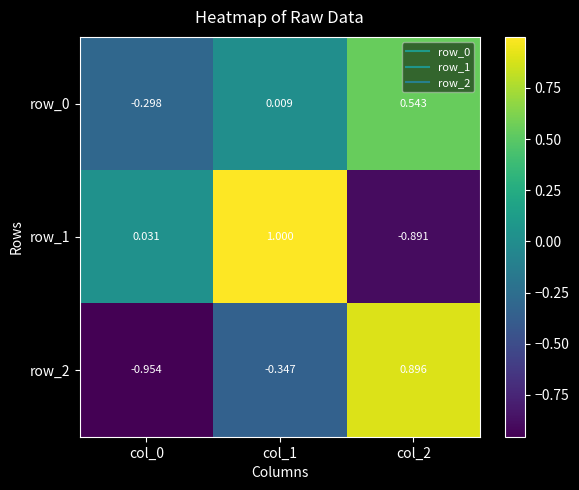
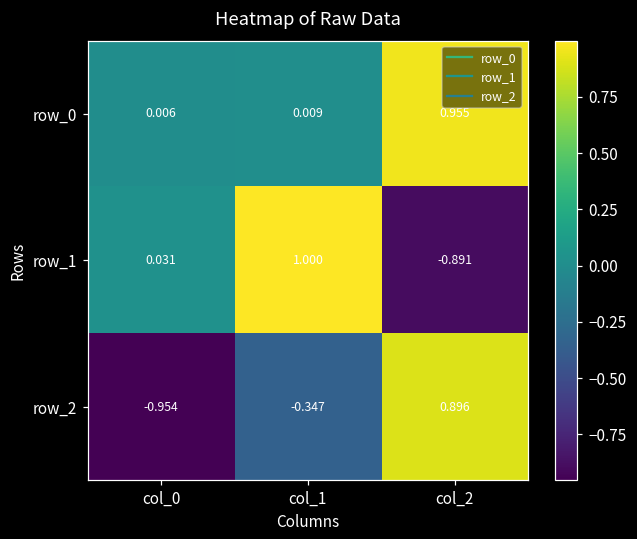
row_0, col_0: -0.298 -> 0.006
row_0, col_2: 0.543 -> 0.955
